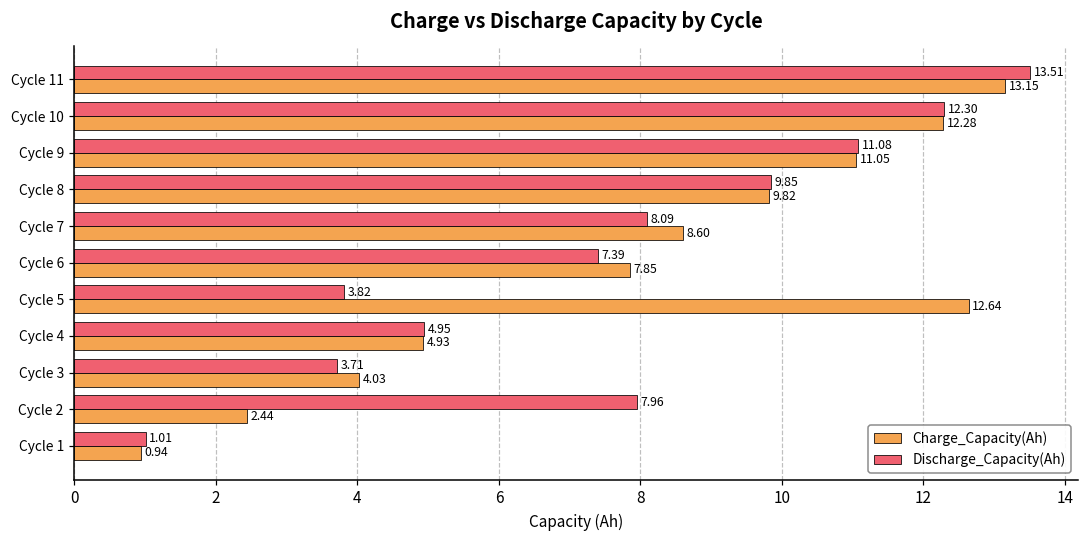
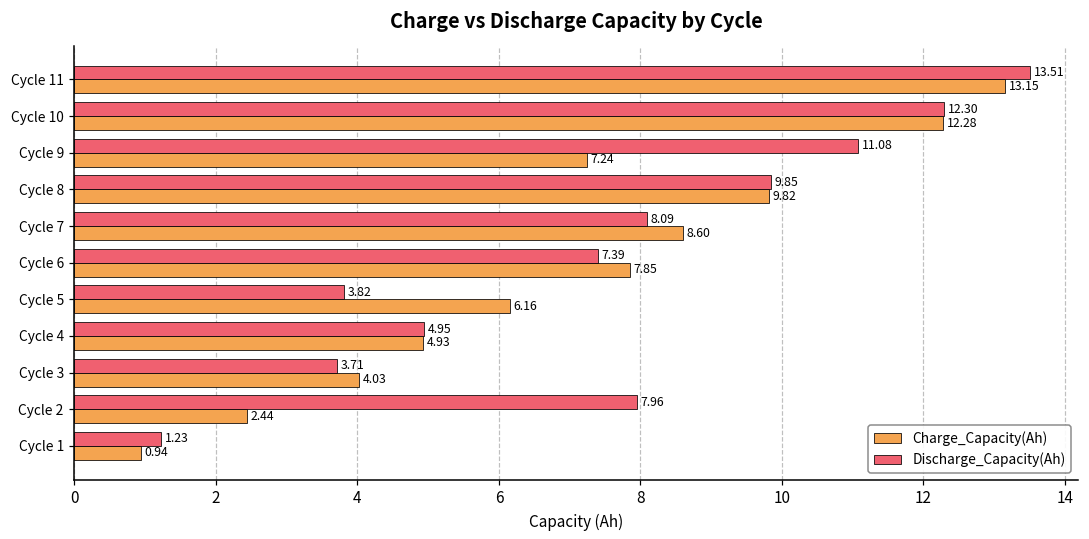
Charge_Capacity(Ah), Cycle 9: 11.05 -> 7.24
Charge_Capacity(Ah), Cycle 5: 12.64 -> 6.16
Discharge_Capacity(Ah), Cycle 1: 1.01 -> 1.23
